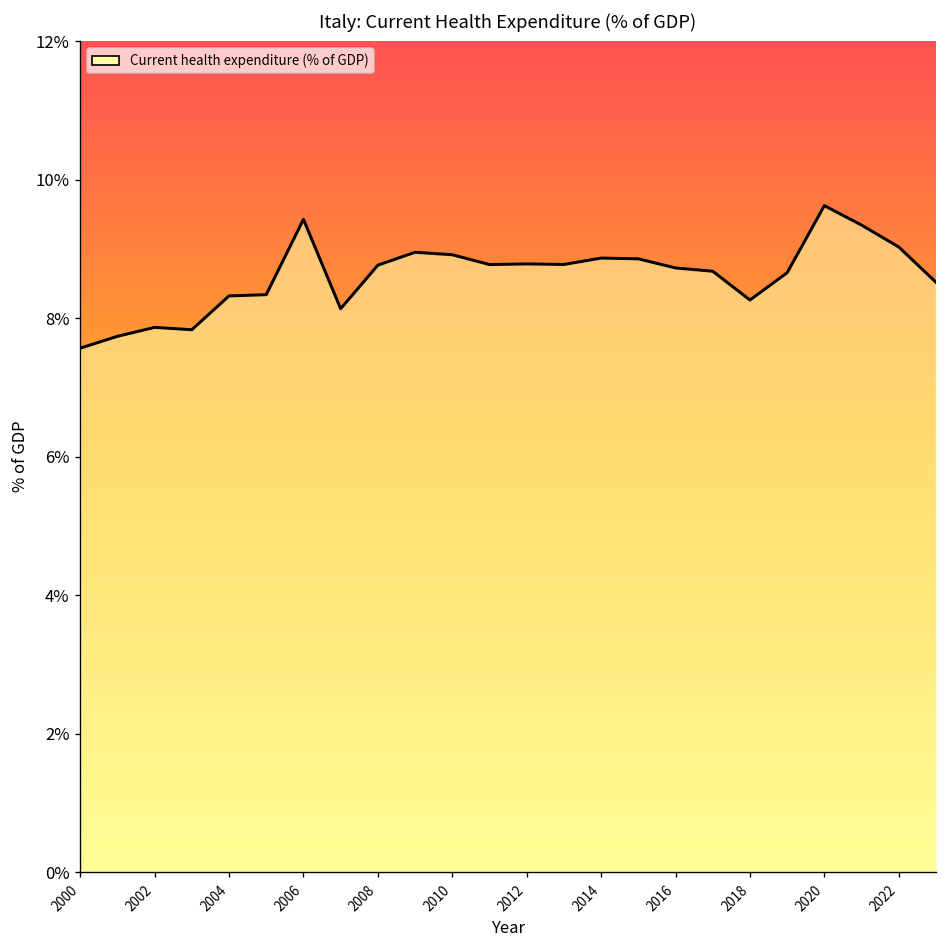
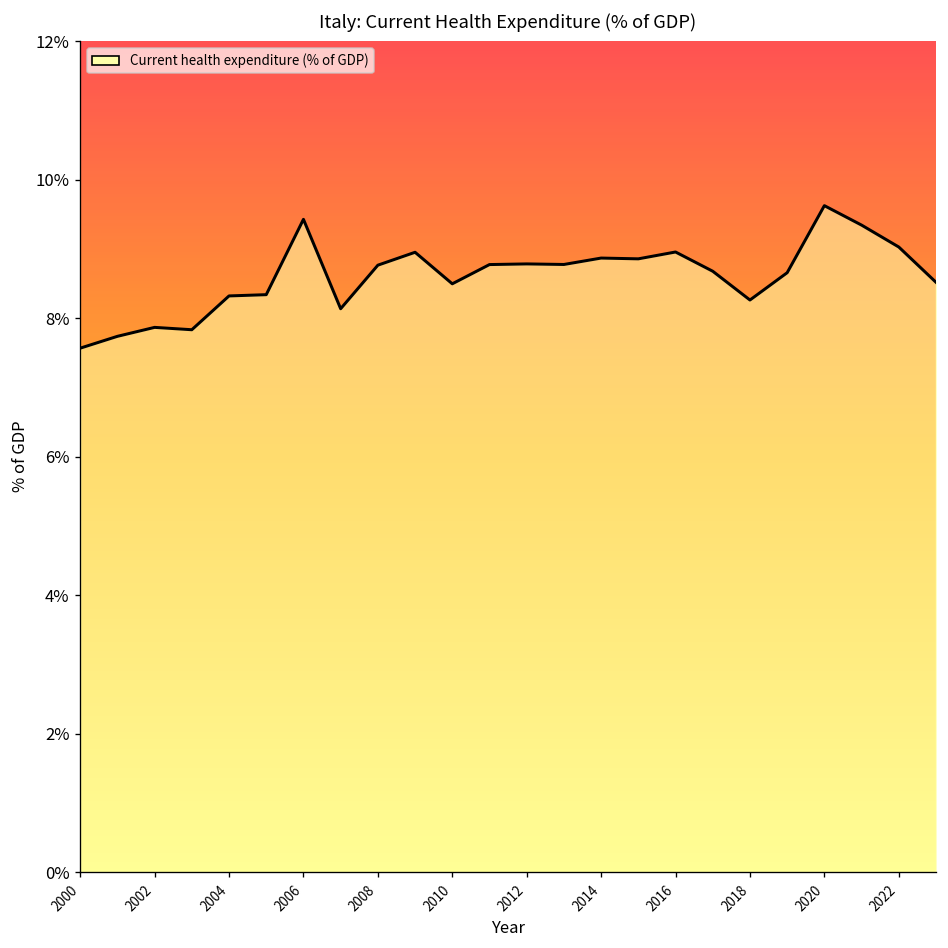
2010: 8.9% -> 8.5%
2016: 8.7% -> 9.0%
